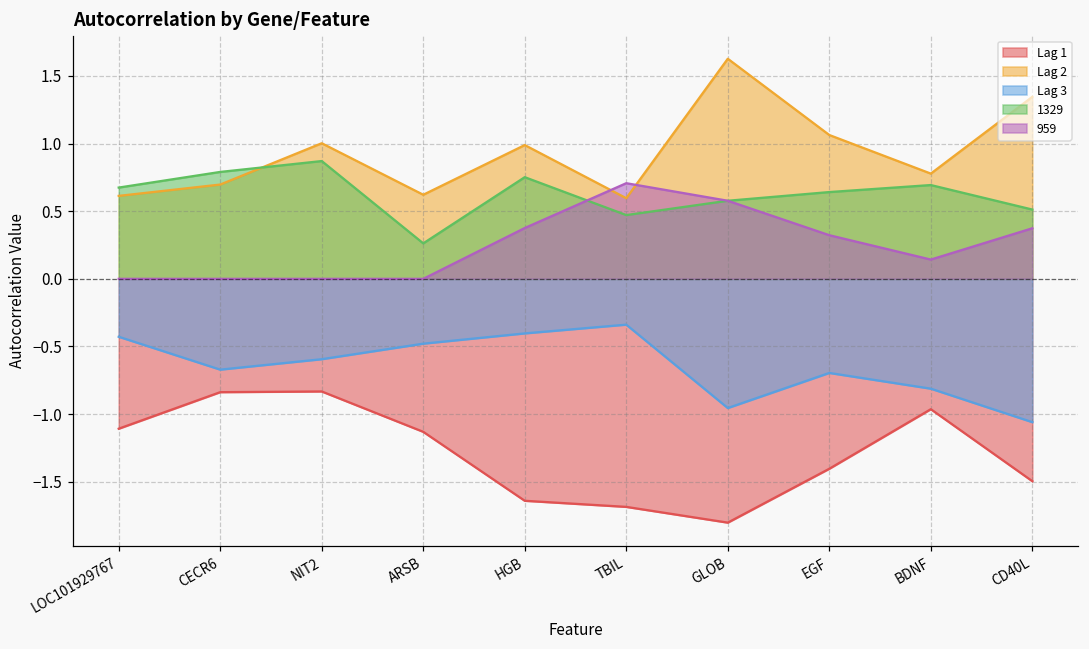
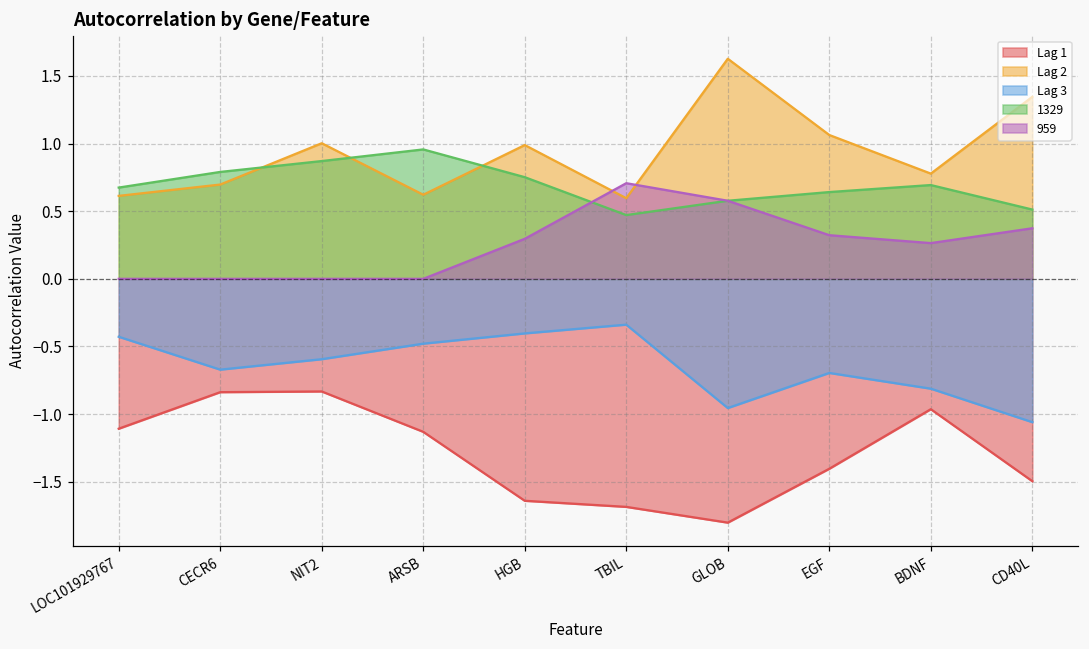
1329, ARSB: 0.26 -> 0.96
959, HGB: 0.38 -> 0.30
959, BDNF: 0.14 -> 0.26
